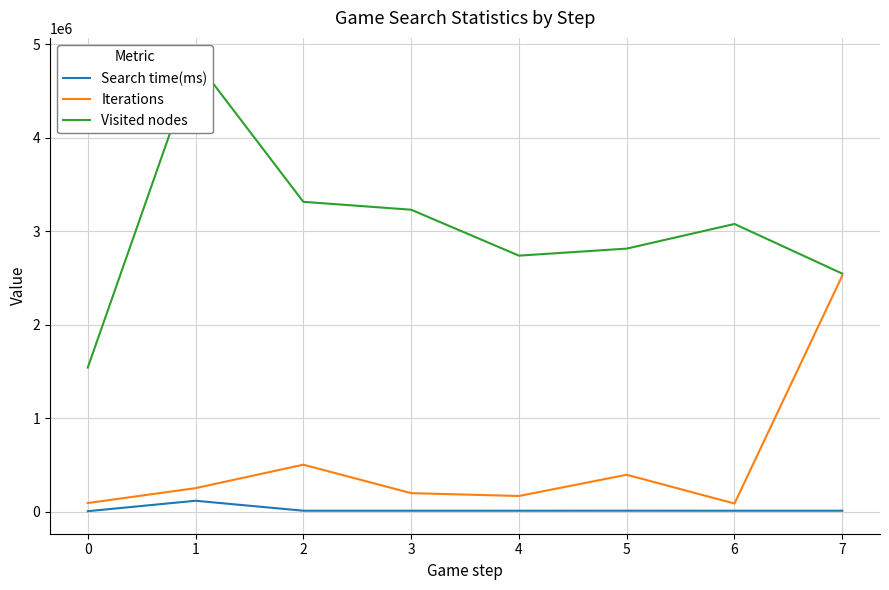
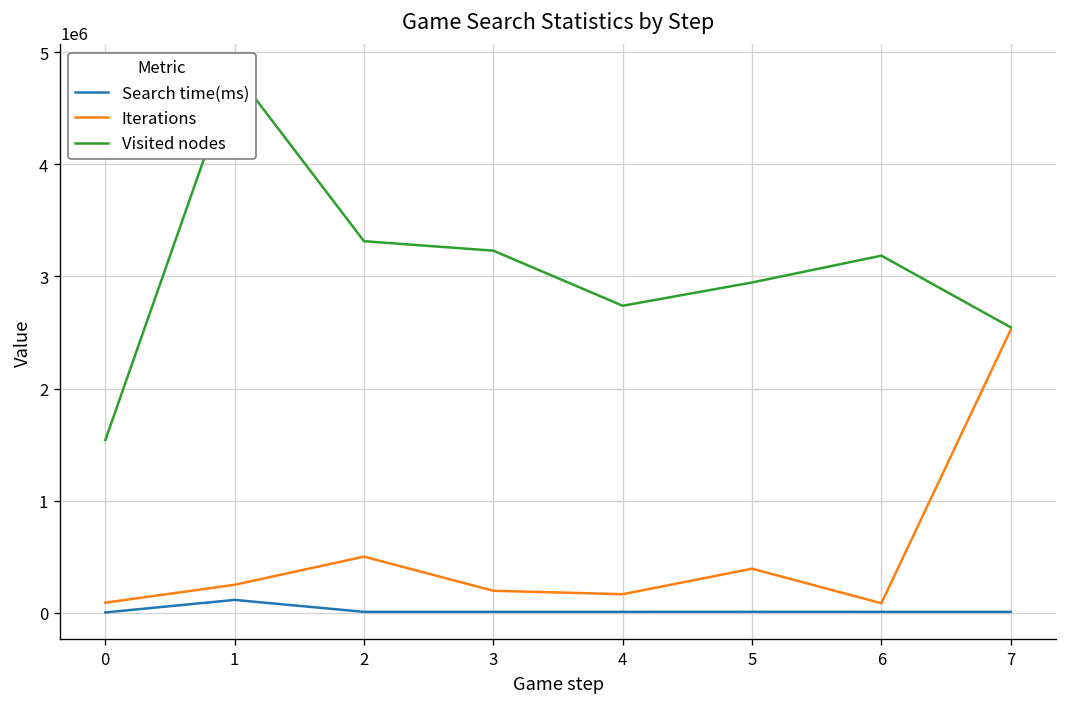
Visited nodes, 5: 2800000 -> 2900000
Visited nodes, 6: 3100000 -> 3200000
